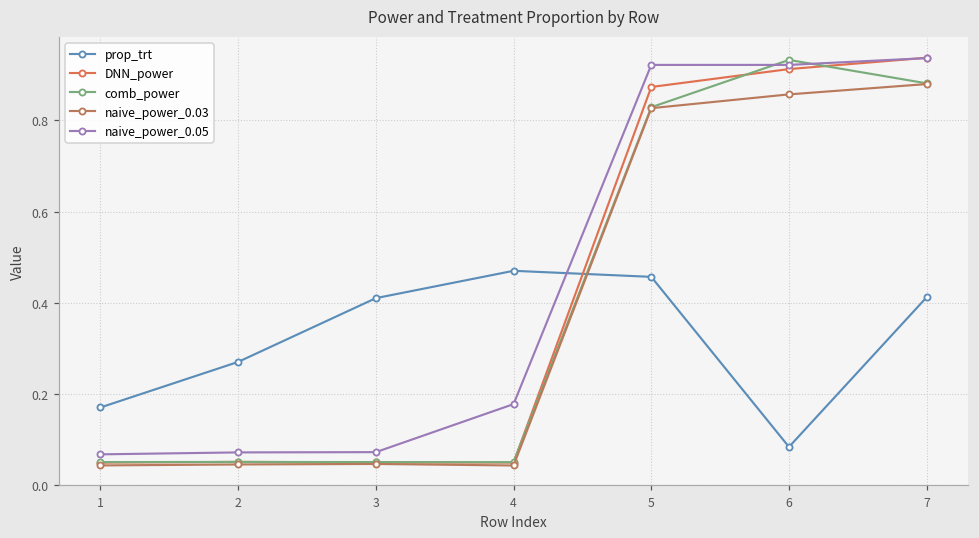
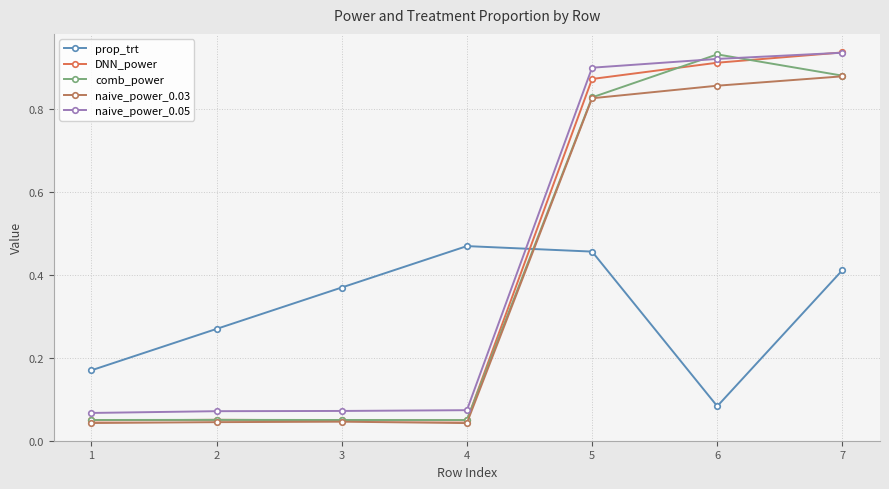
prop_trt, 3: 0.41 -> 0.37
naive_power_0.05, 4: 0.18 -> 0.07
naive_power_0.05, 5: 0.92 -> 0.90
